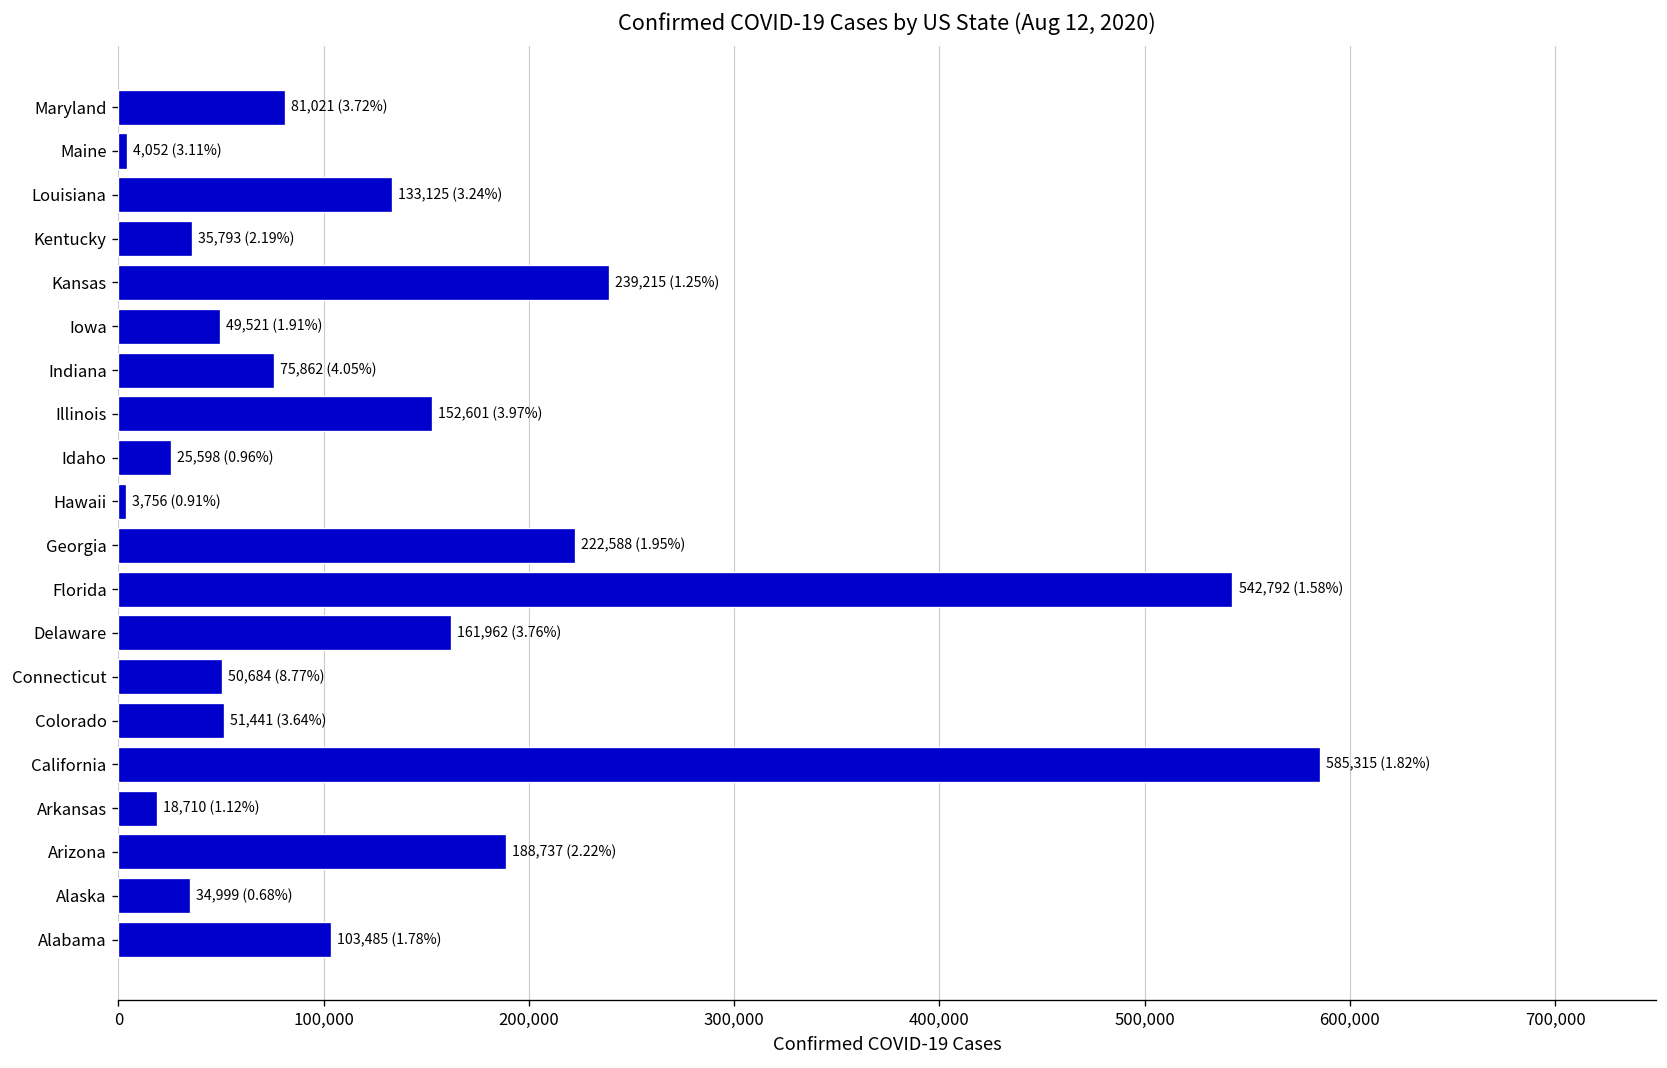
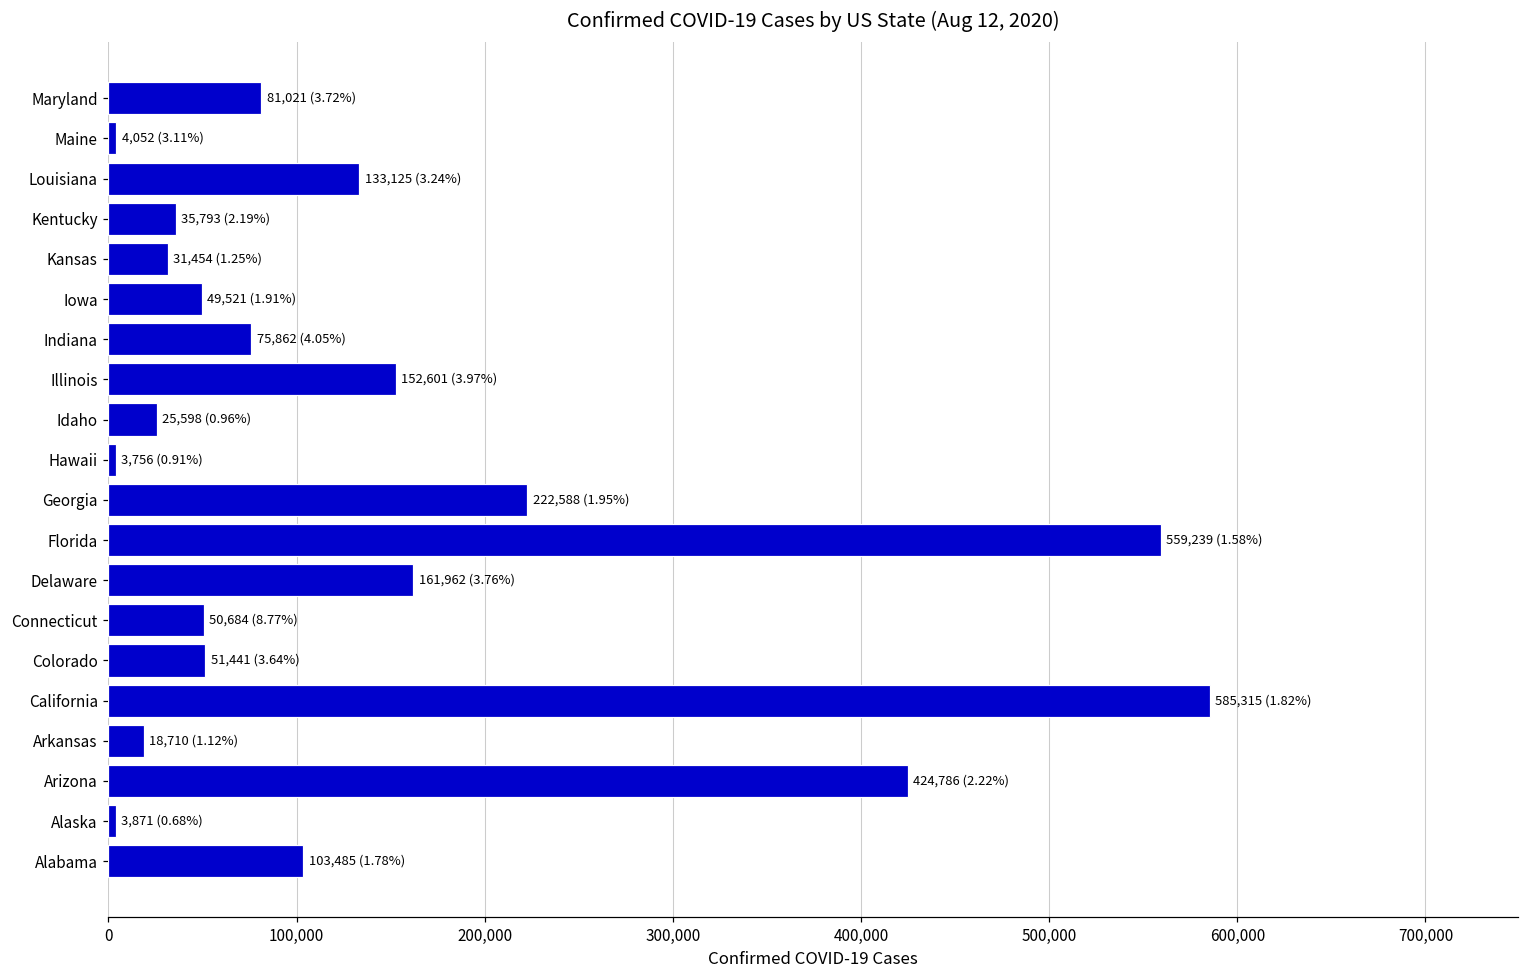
Kansas: 239,215 -> 31,454
Florida: 542,792 -> 559,239
Arizona: 188,737 -> 424,786
Alaska: 34,999 -> 3,871
